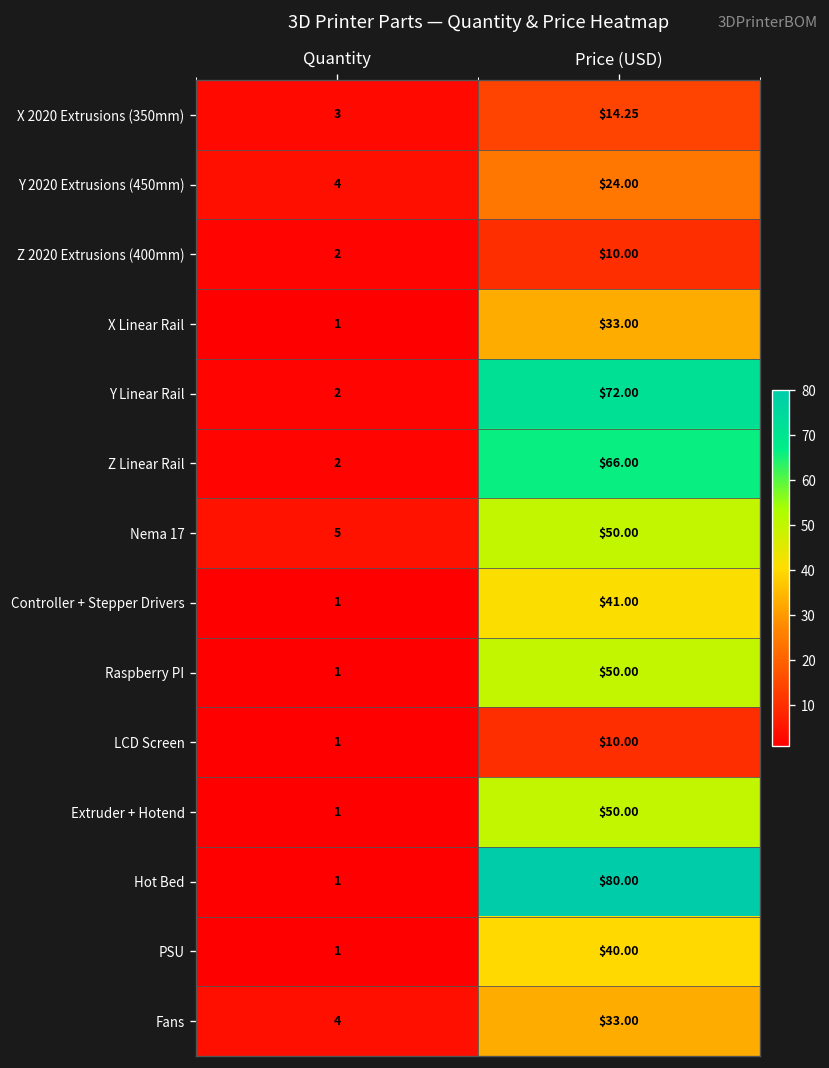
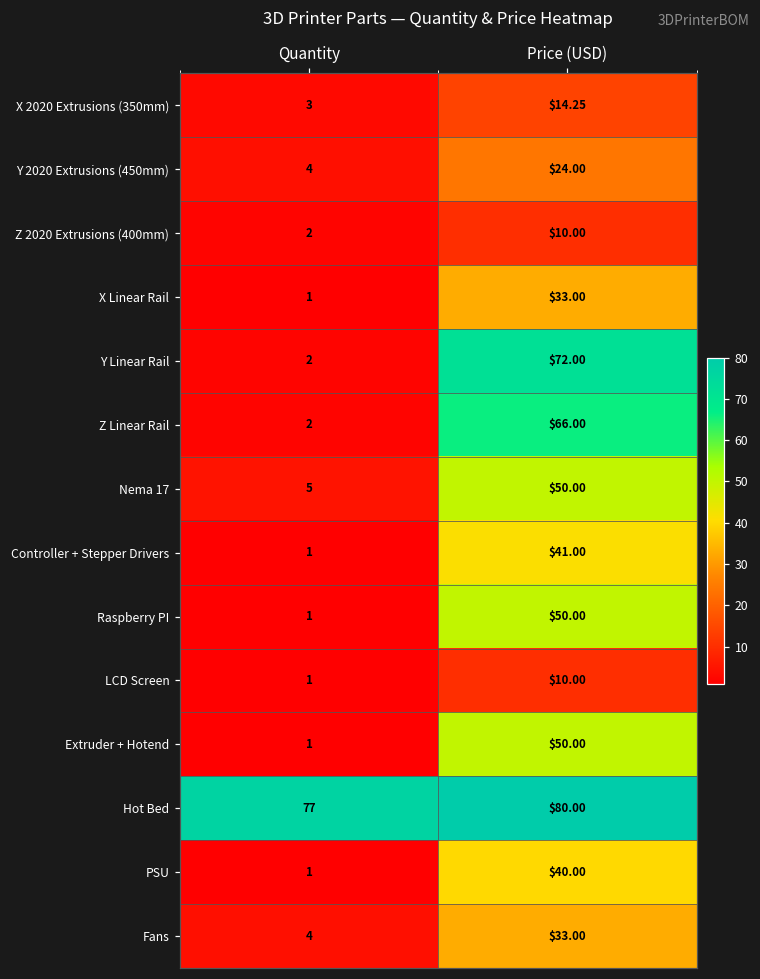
Hot Bed, Quantity: 1 -> 77
